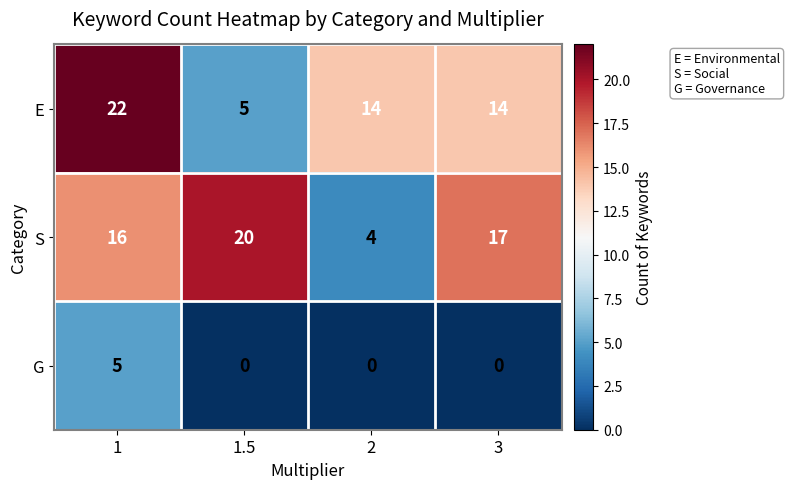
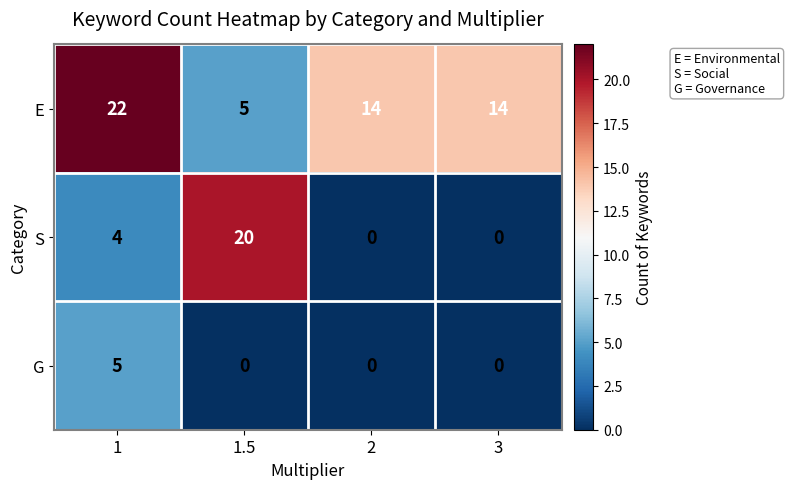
S, 1: 16 -> 4
S, 2: 4 -> 0
S, 3: 17 -> 0
